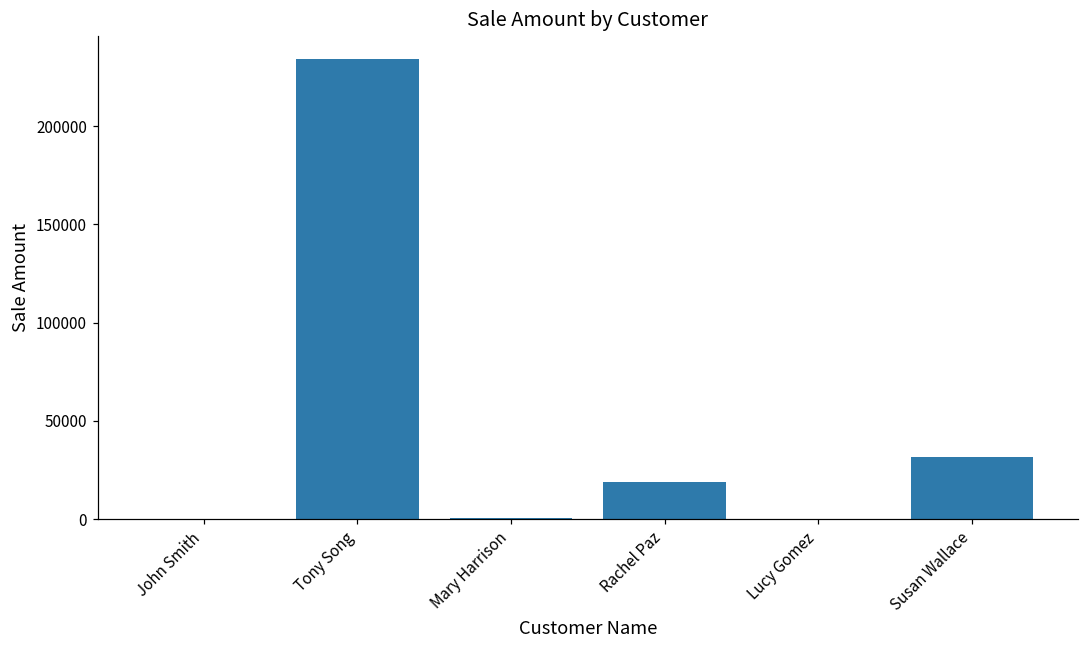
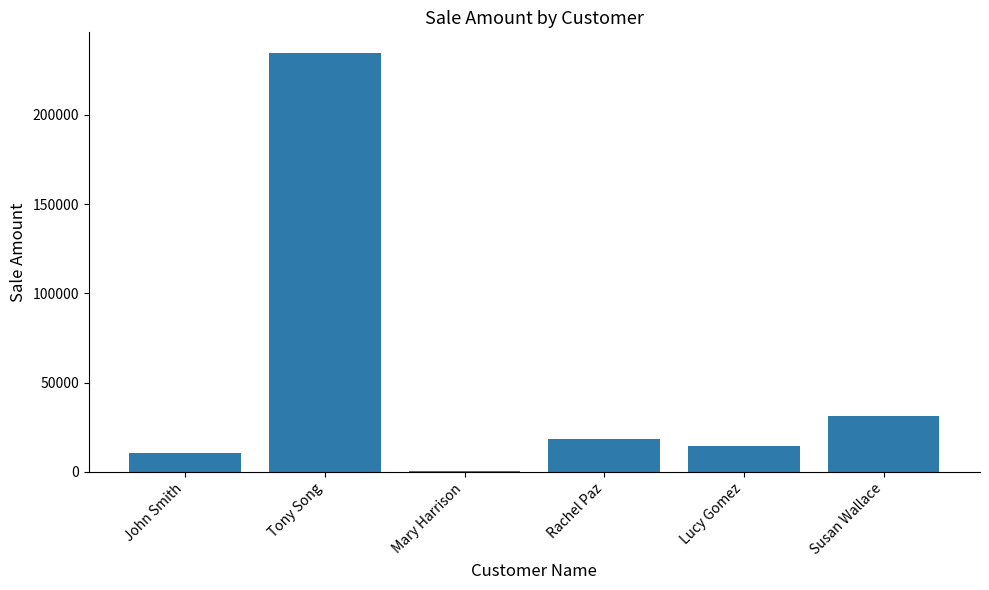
John Smith: 0 -> 11000
Lucy Gomez: 0 -> 15000
